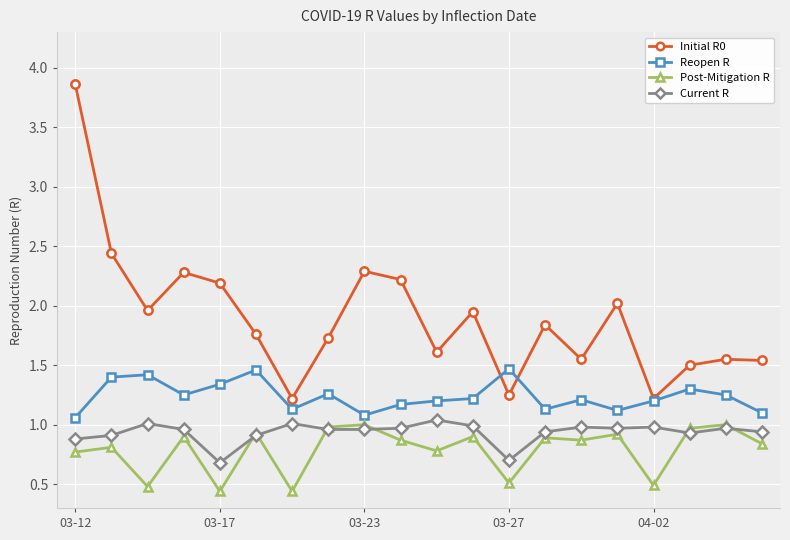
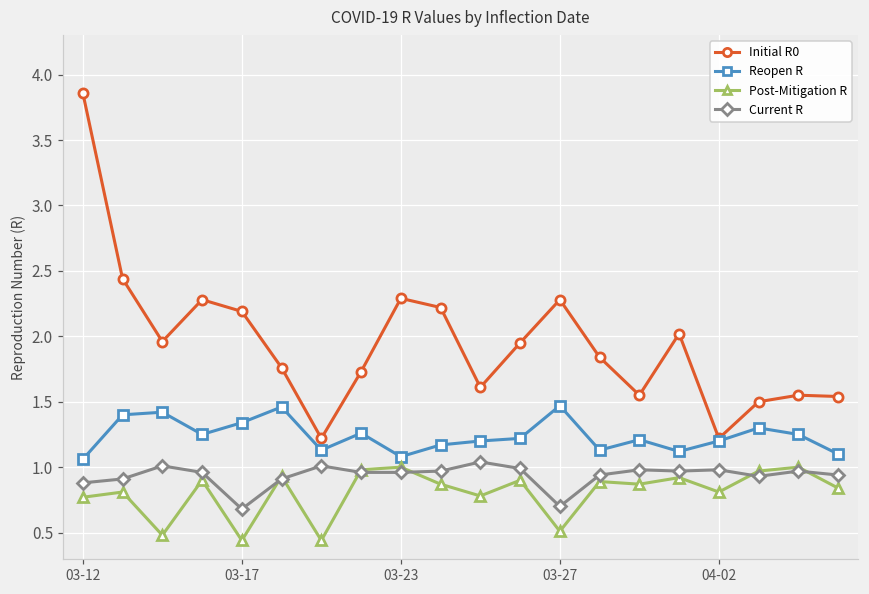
Initial R0, 03-27: 1.25 -> 2.28
Post-Mitigation R, 04-02: 0.49 -> 0.81
